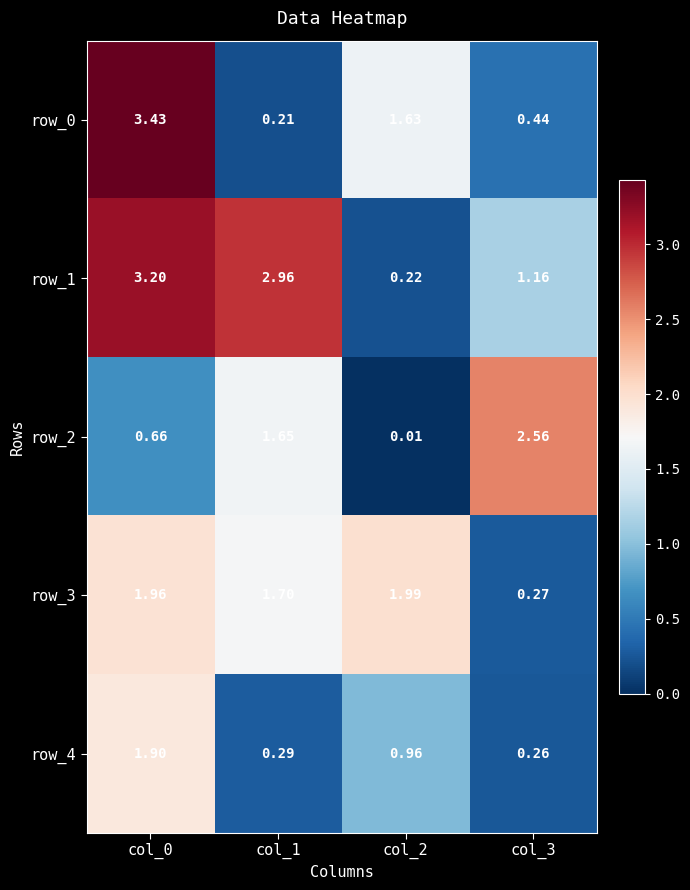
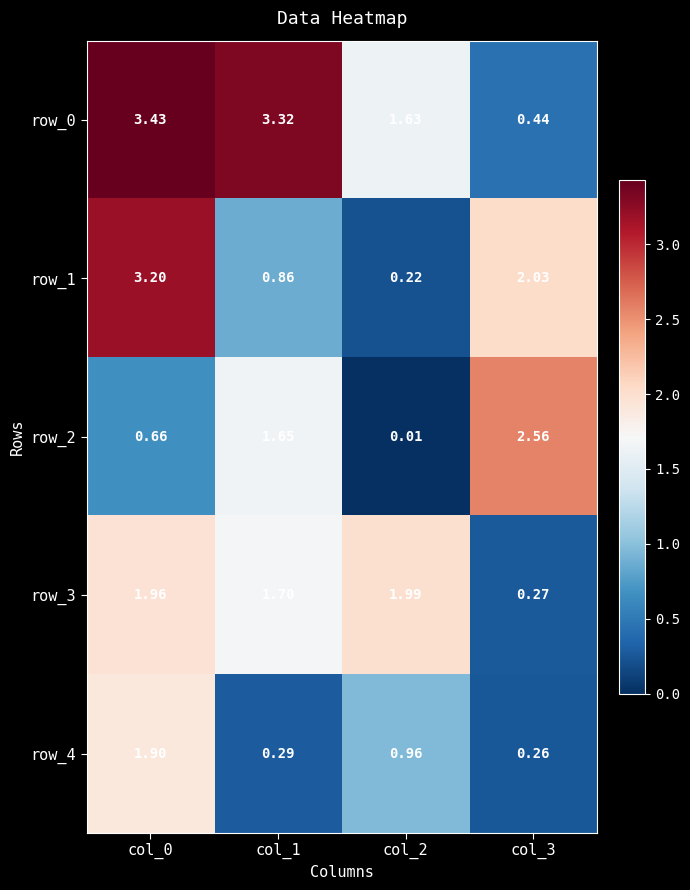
row_0, col_1: 0.21 -> 3.32
row_1, col_1: 2.96 -> 0.86
row_1, col_3: 1.16 -> 2.03
